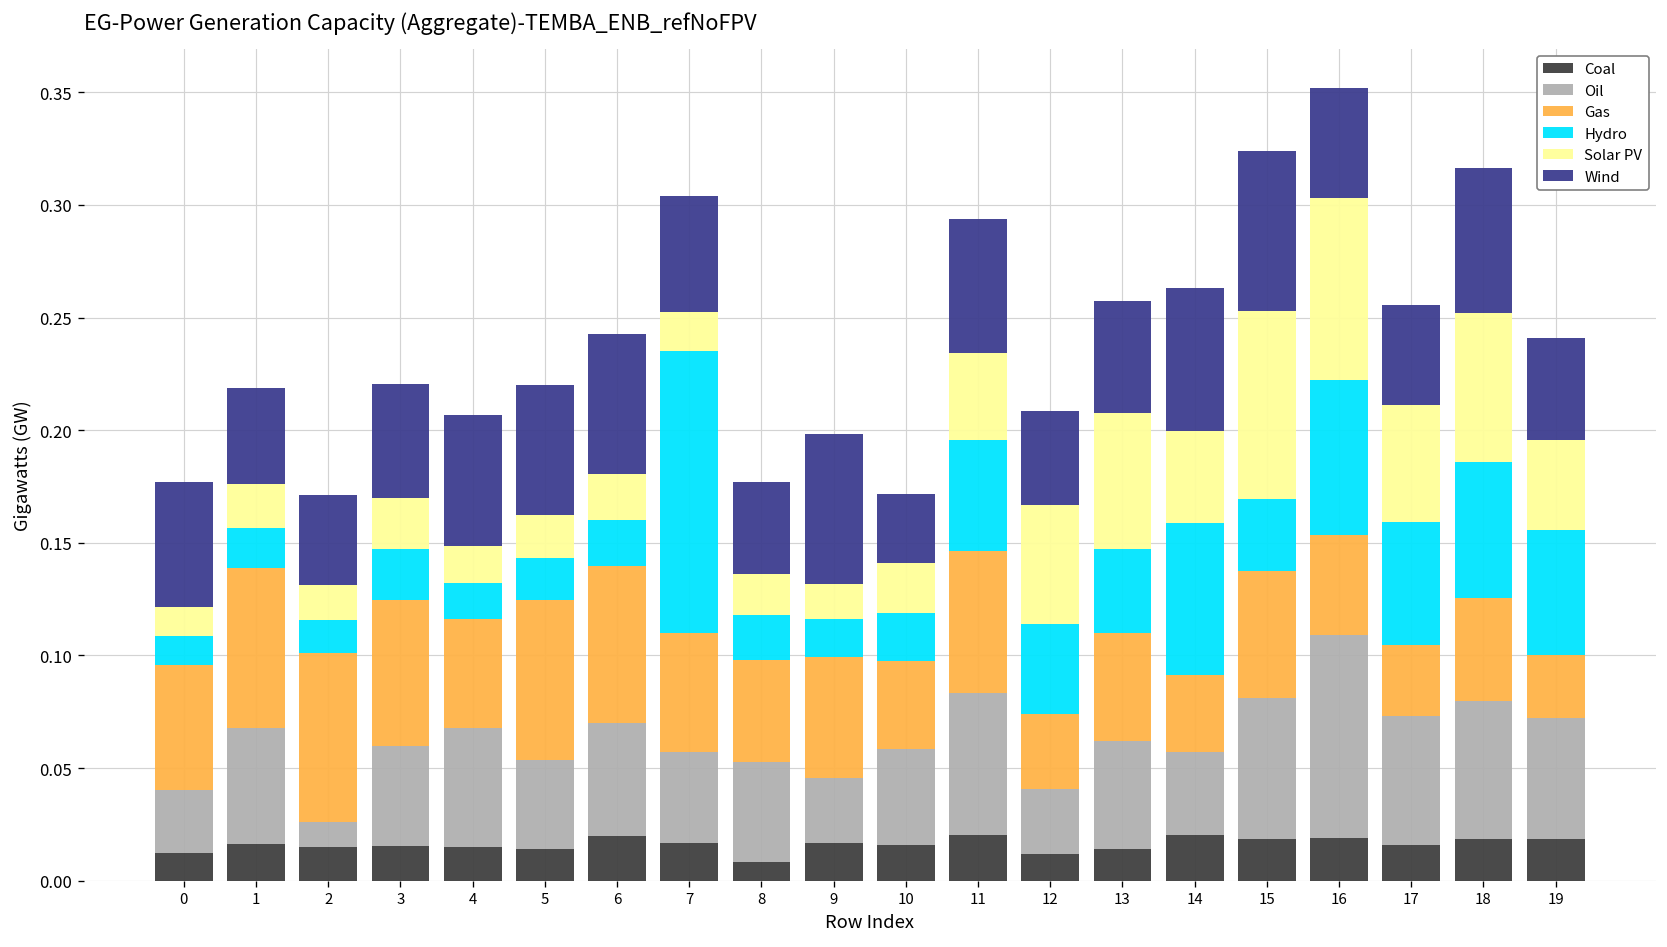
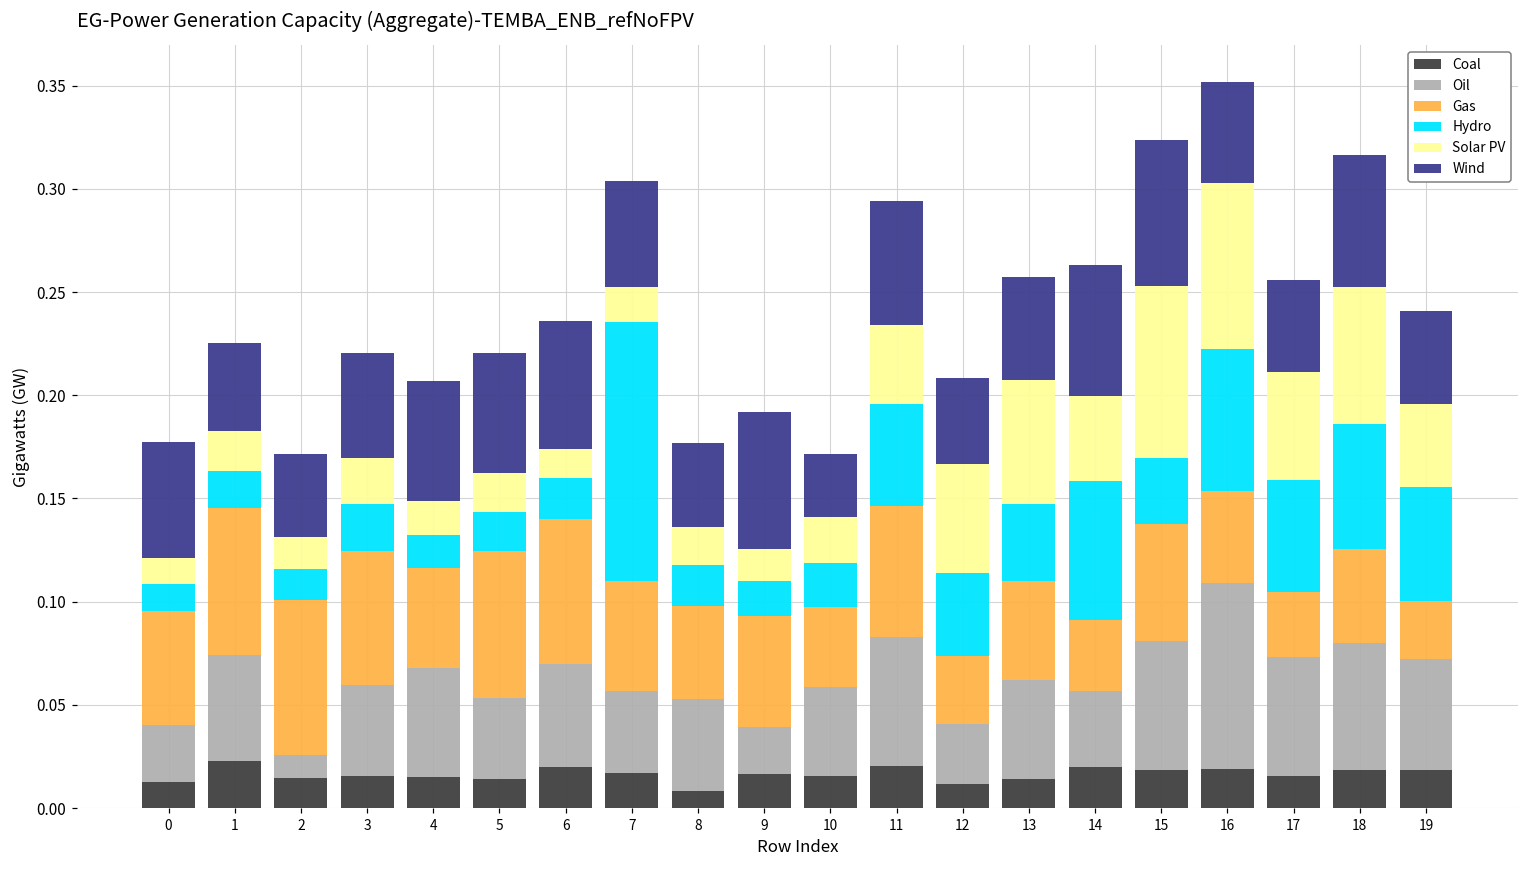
Coal, 1: 0.016 -> 0.023
Solar PV, 6: 0.021 -> 0.014
Oil, 9: 0.029 -> 0.023
